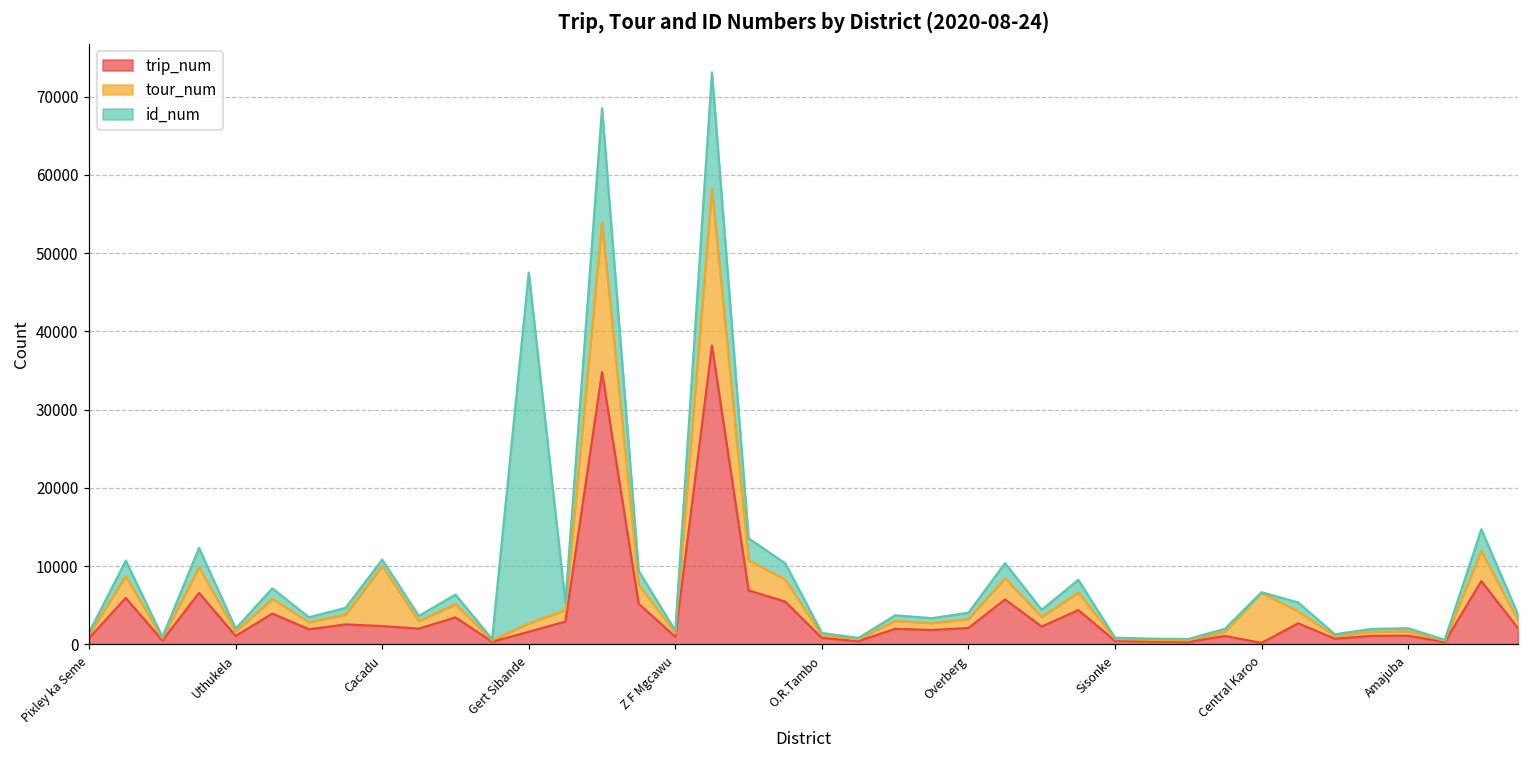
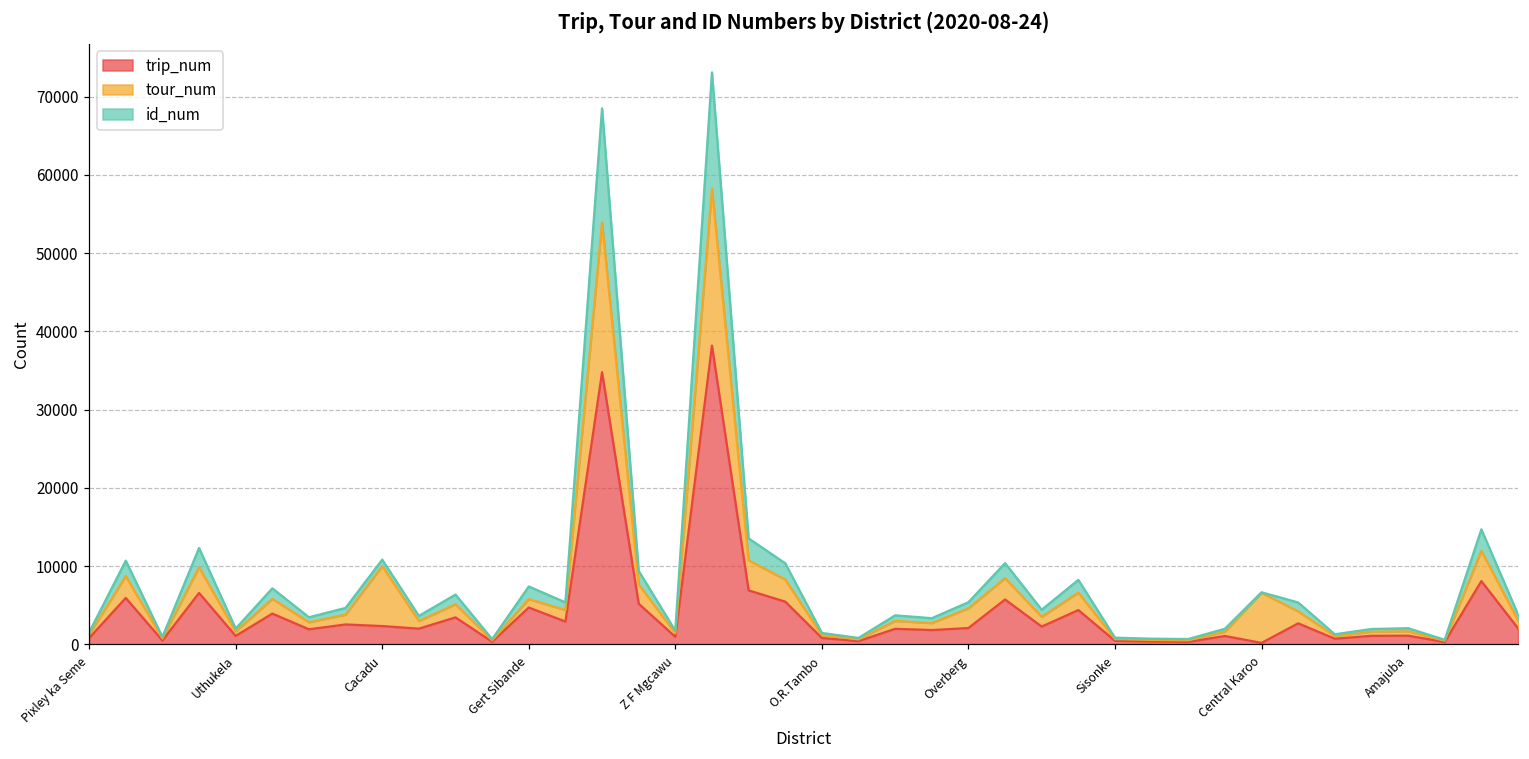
trip_num, Gert Sibande: 2000 -> 5000
id_num, Gert Sibande: 45000 -> 2000
tour_num, Overberg: 1000 -> 3000
